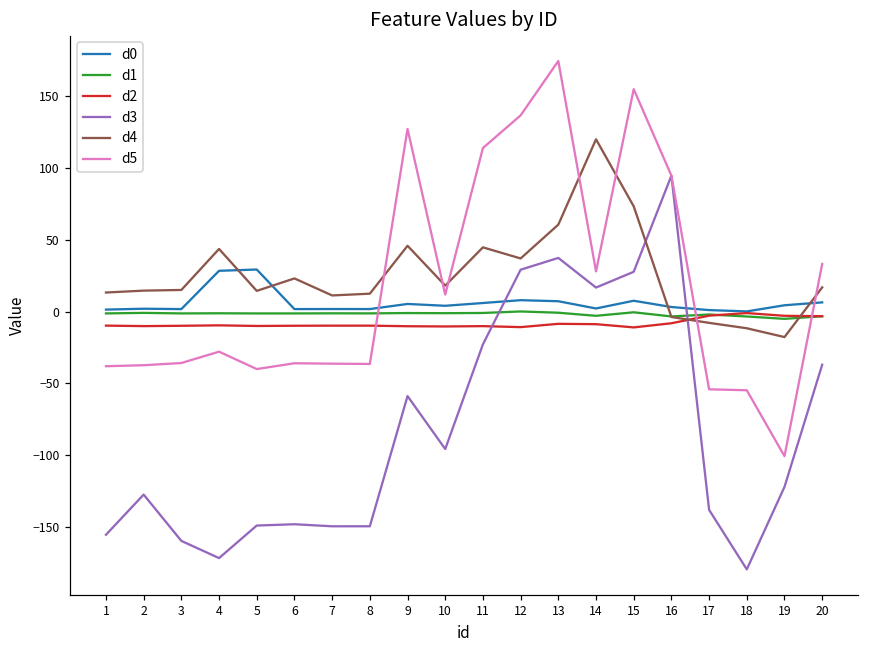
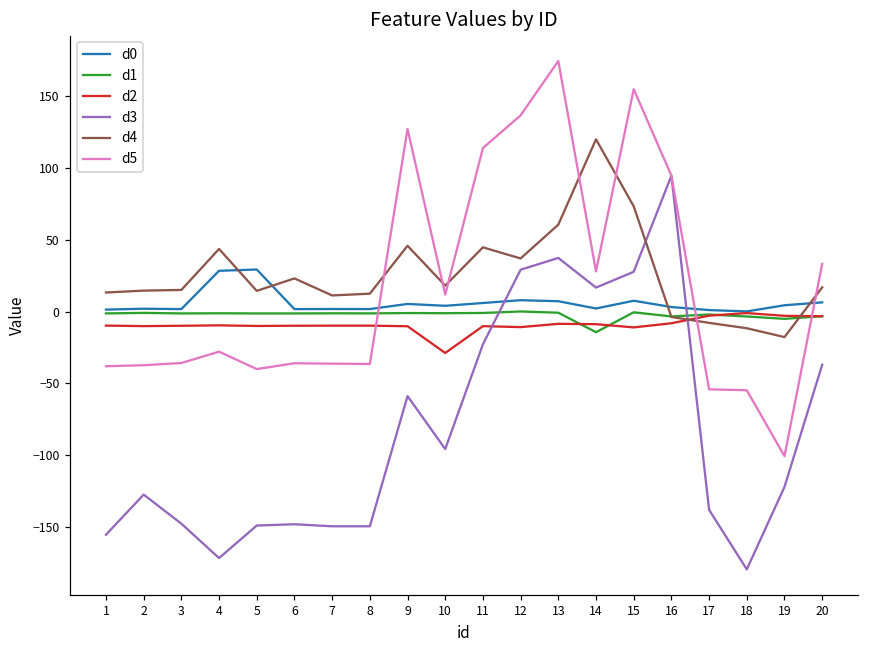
d3, 3: -160 -> -148
d2, 10: -10 -> -29
d1, 14: -3 -> -14
